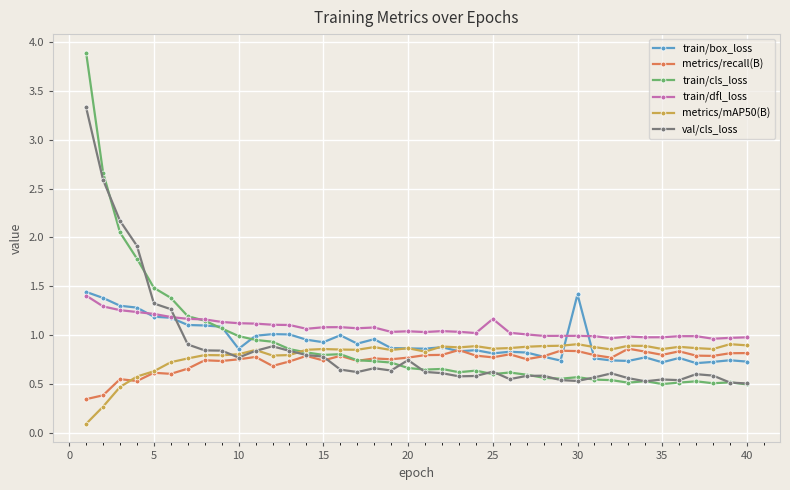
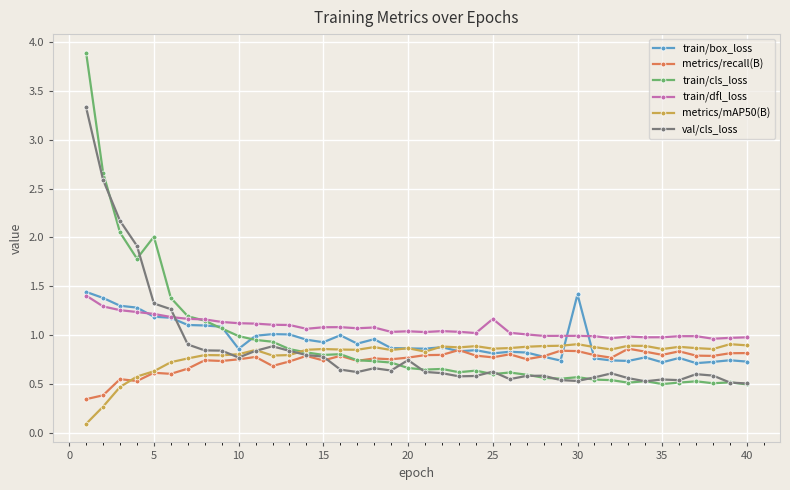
train/cls_loss, 5: 1.5 -> 2.0
